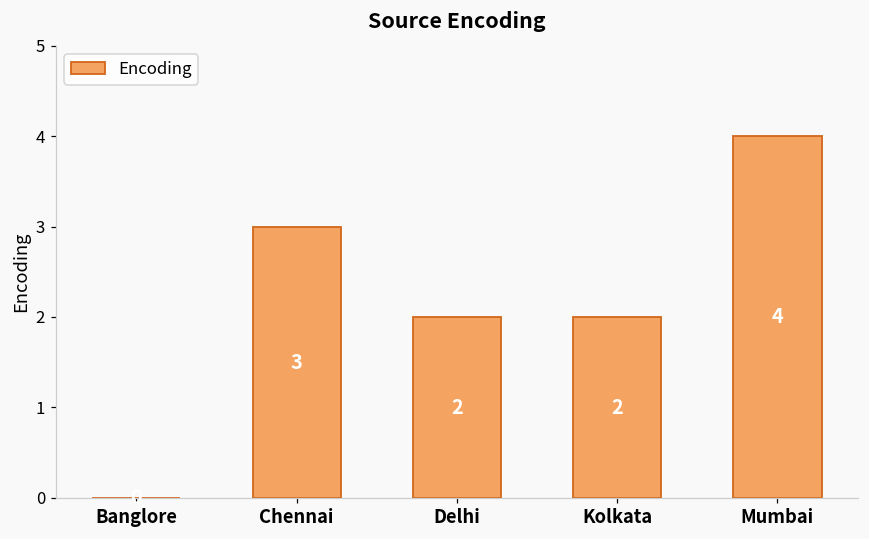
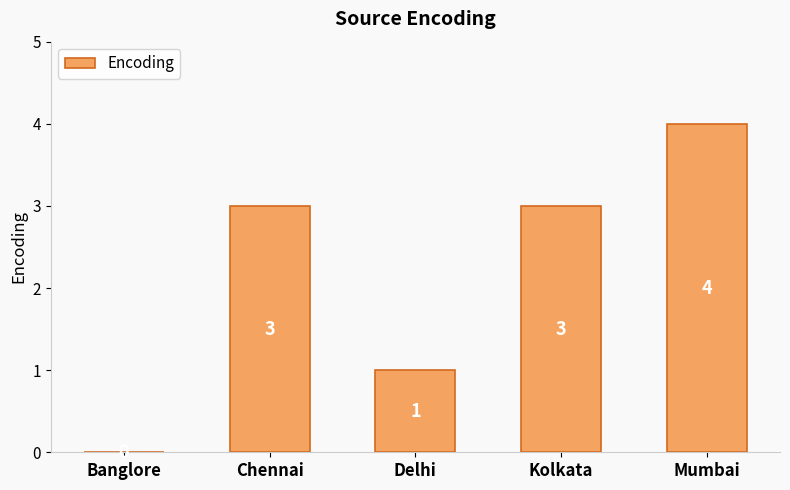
Delhi: 2 -> 1
Kolkata: 2 -> 3
